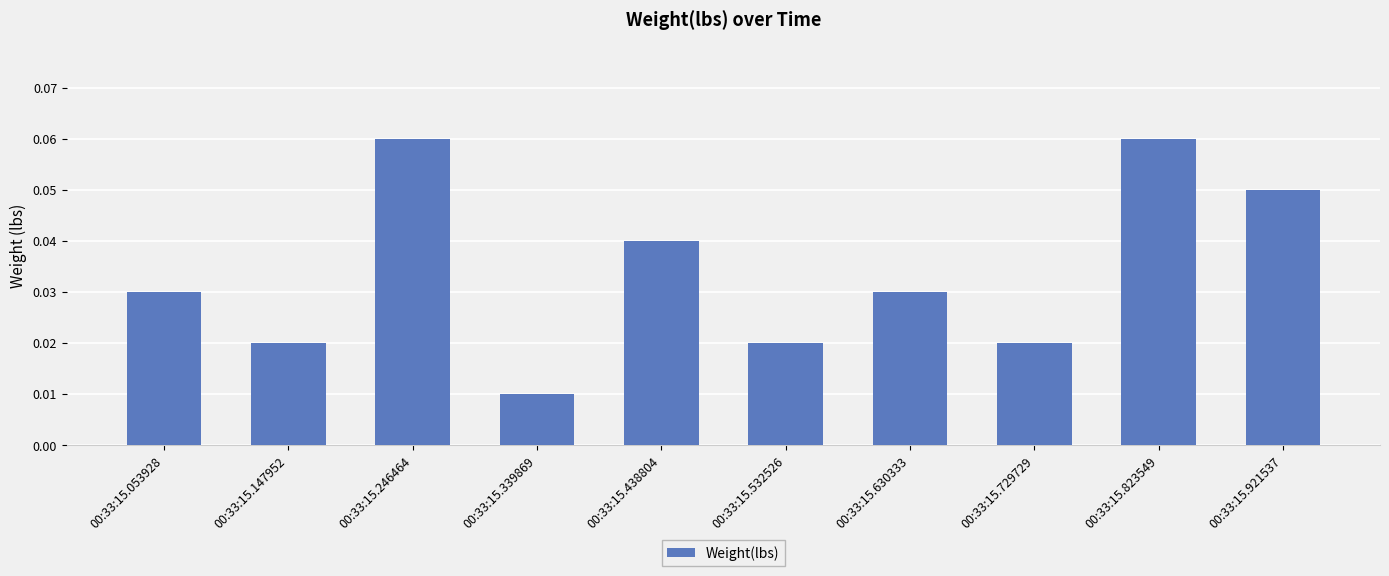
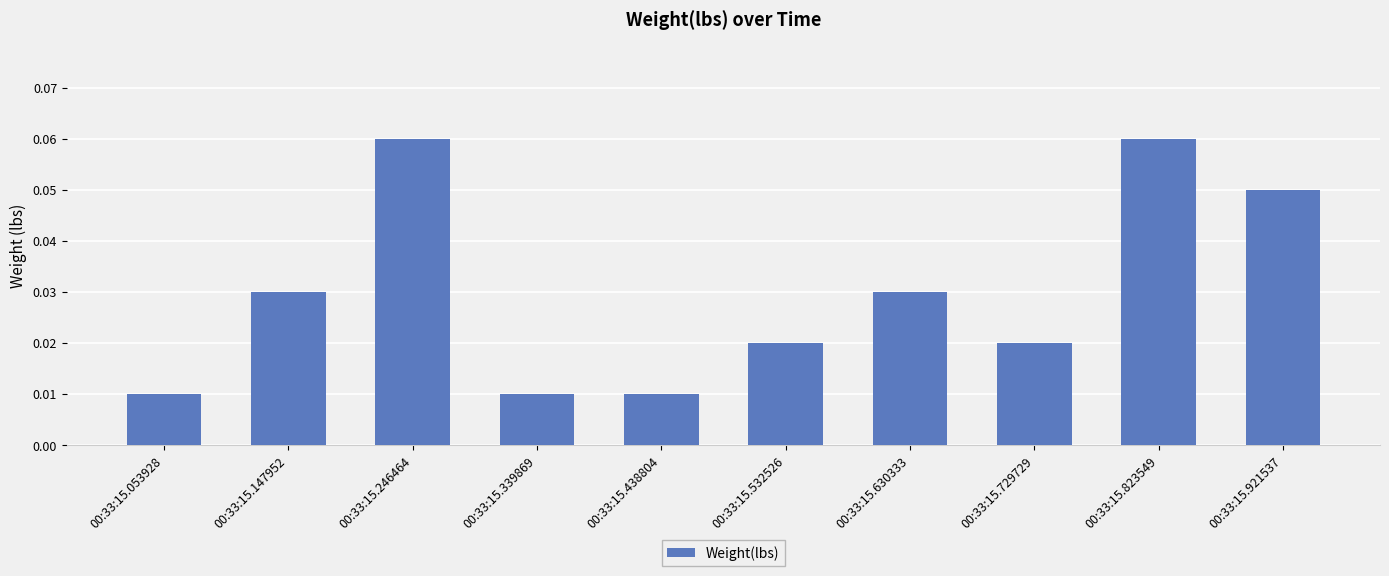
00:33:15.053928: 0.03 -> 0.01
00:33:15.147952: 0.02 -> 0.03
00:33:15.438804: 0.04 -> 0.01
